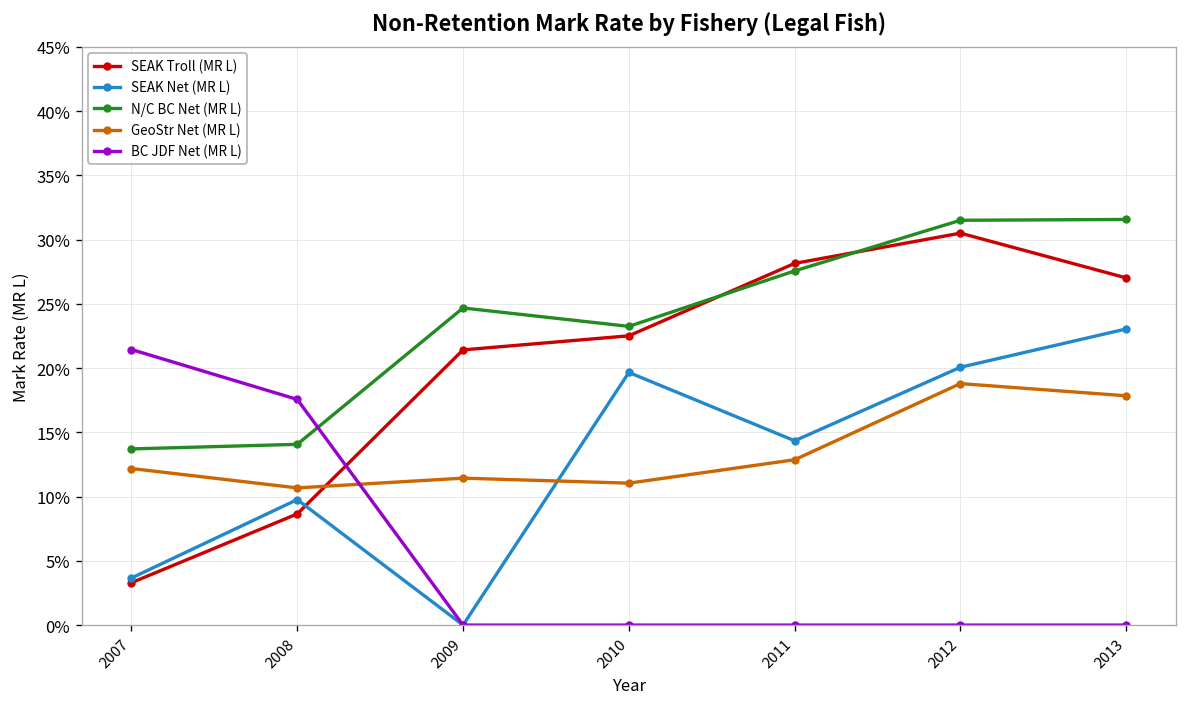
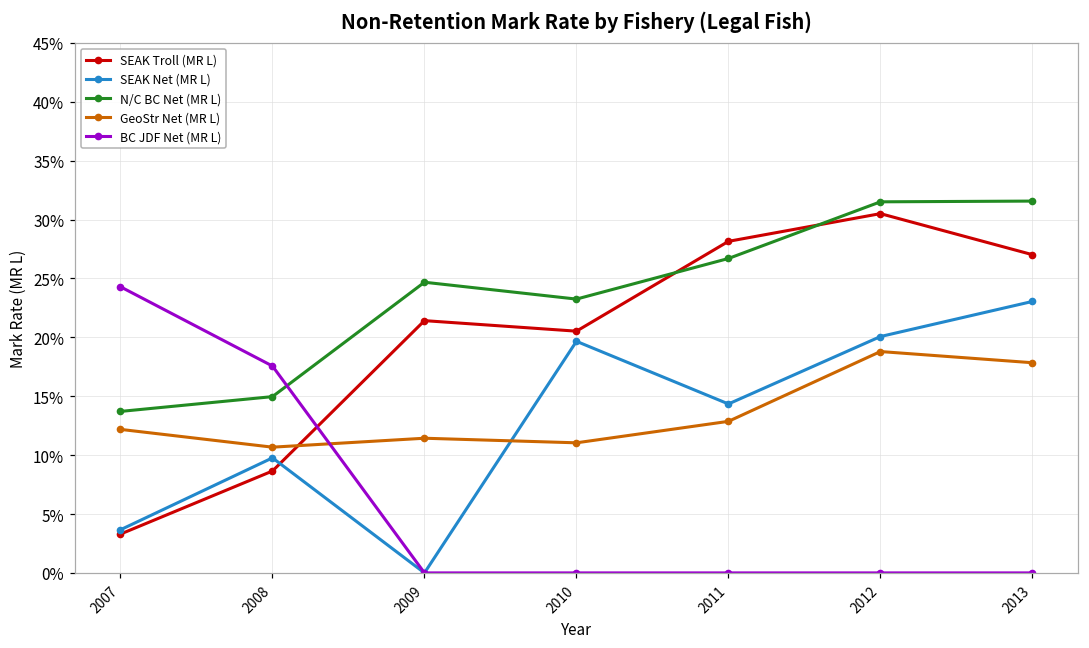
BC JDF Net (MR L), 2007: 21.4% -> 24.3%
N/C BC Net (MR L), 2008: 14.1% -> 15.0%
SEAK Troll (MR L), 2010: 22.5% -> 20.5%
N/C BC Net (MR L), 2011: 27.6% -> 26.7%
